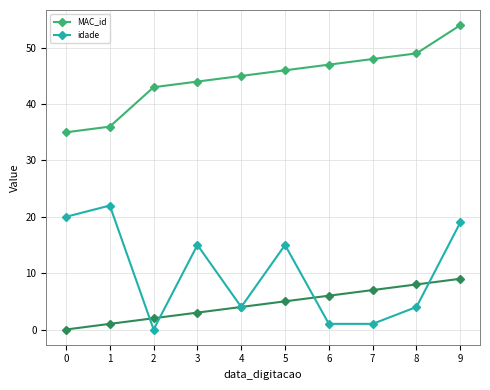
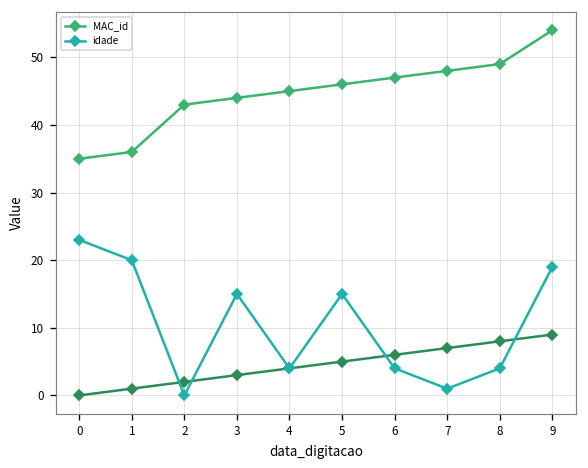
idade, 0: 20 -> 23
idade, 1: 22 -> 20
idade, 6: 1 -> 4
